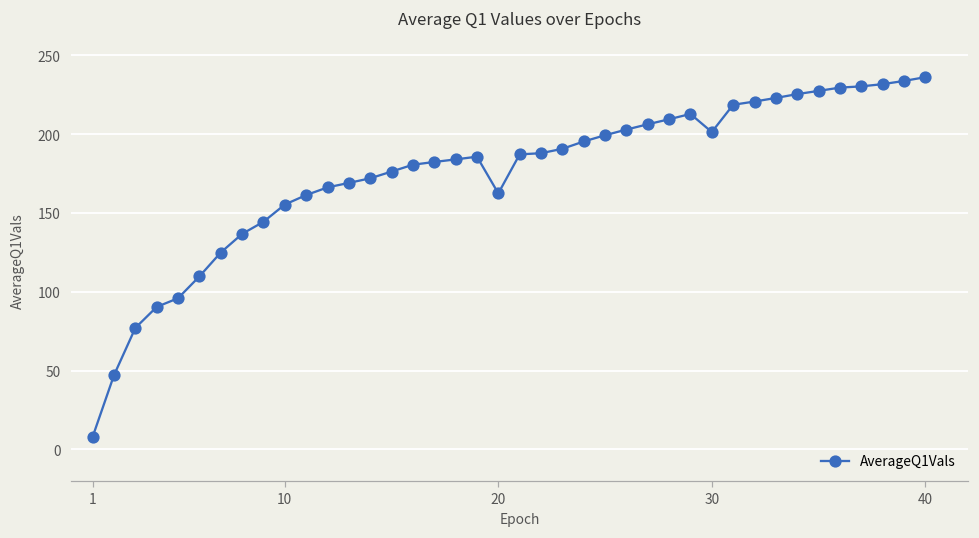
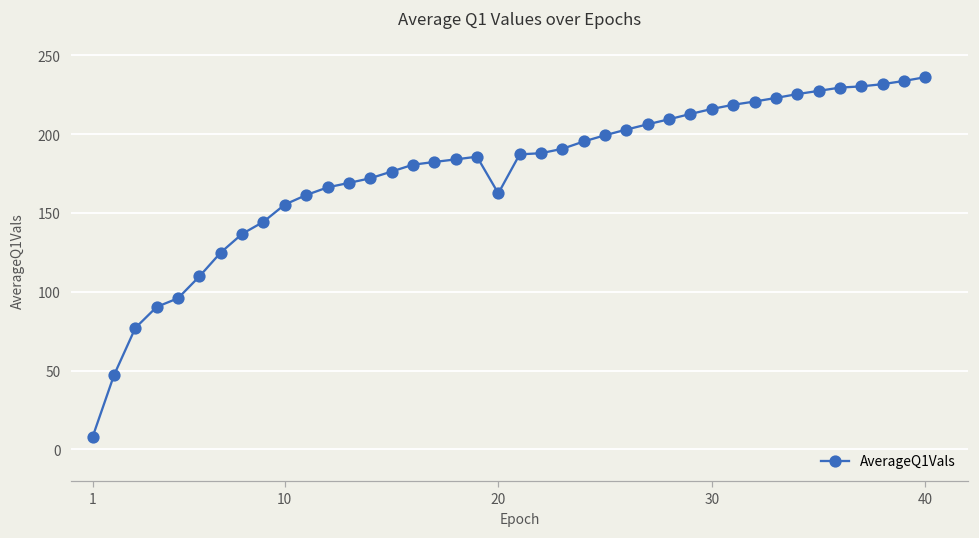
30: 201 -> 216
